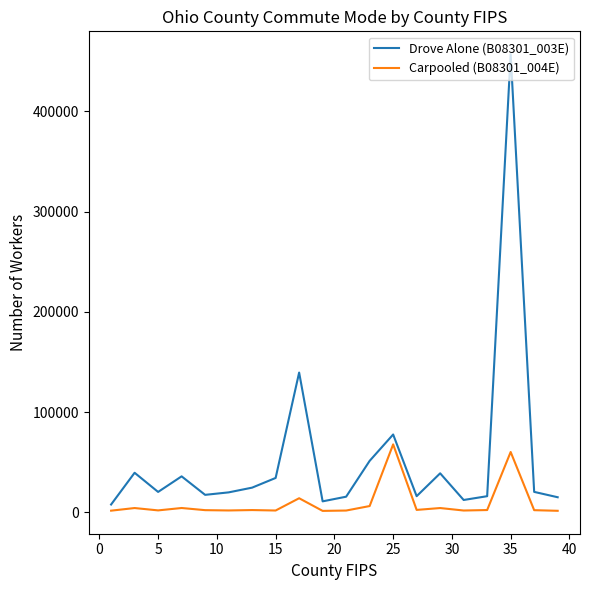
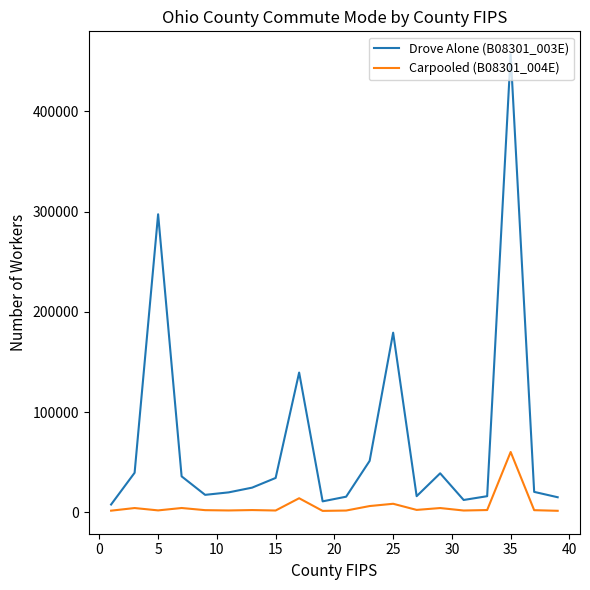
Drove Alone (B08301_003E), 5: 20000 -> 297000
Drove Alone (B08301_003E), 25: 78000 -> 179000
Carpooled (B08301_004E), 25: 68000 -> 8000
